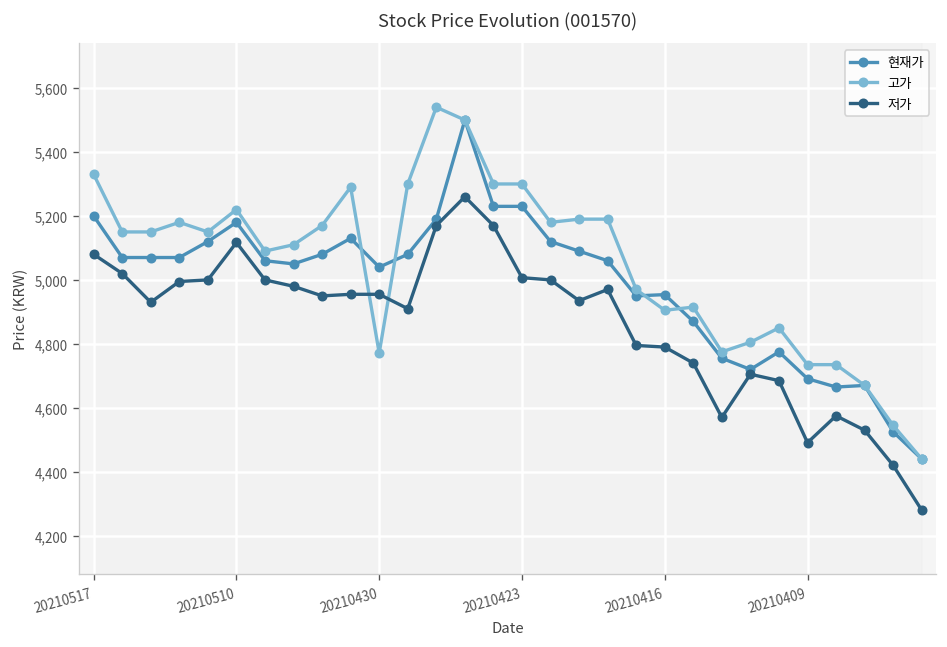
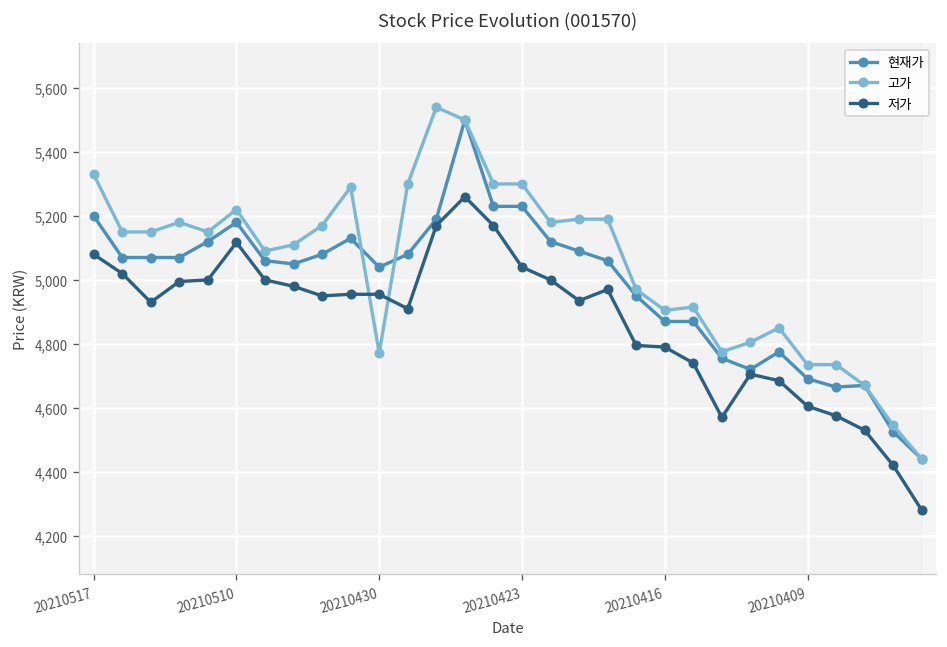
저가, 20210423: 5,010 -> 5,040
현재가, 20210416: 4,950 -> 4,870
저가, 20210409: 4,490 -> 4,610
